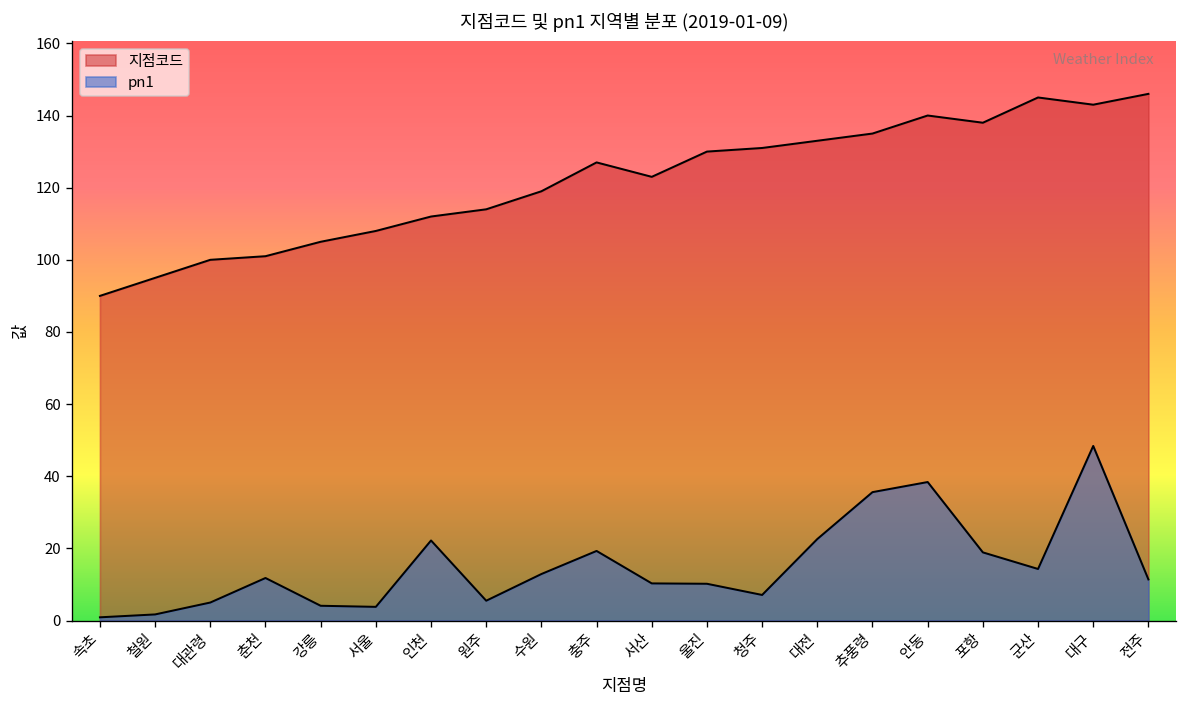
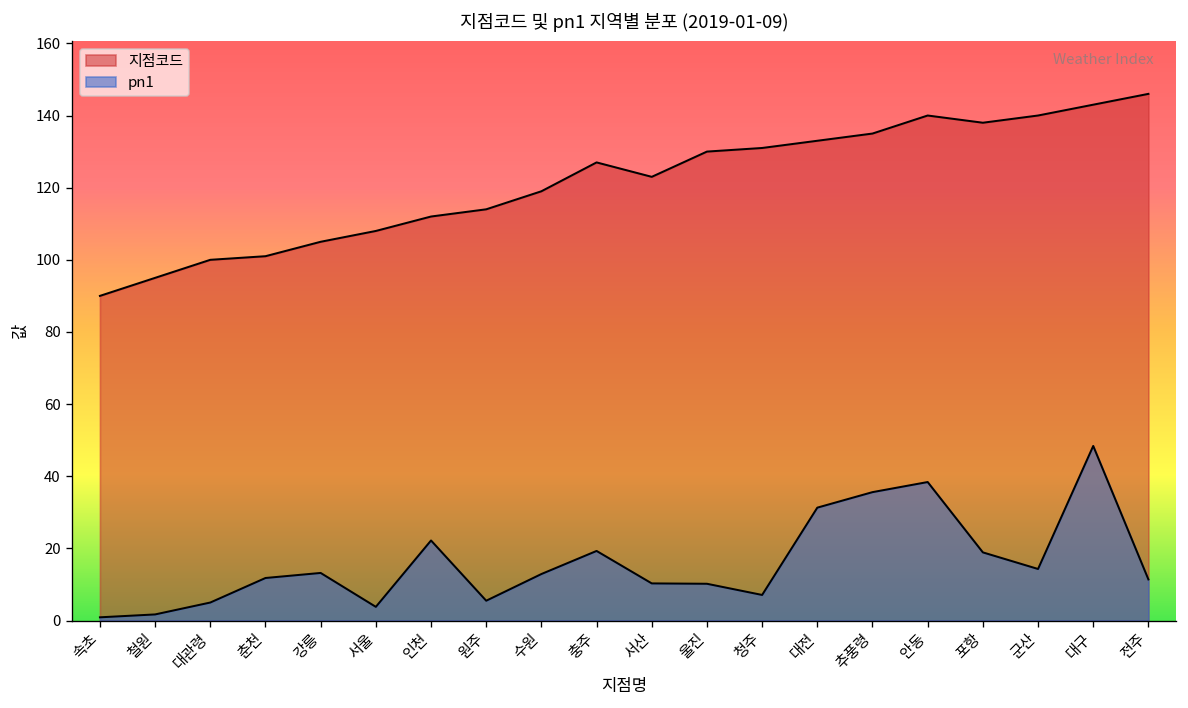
pn1, 강릉: 4 -> 13
pn1, 대전: 23 -> 31
지점코드, 군산: 145 -> 140
